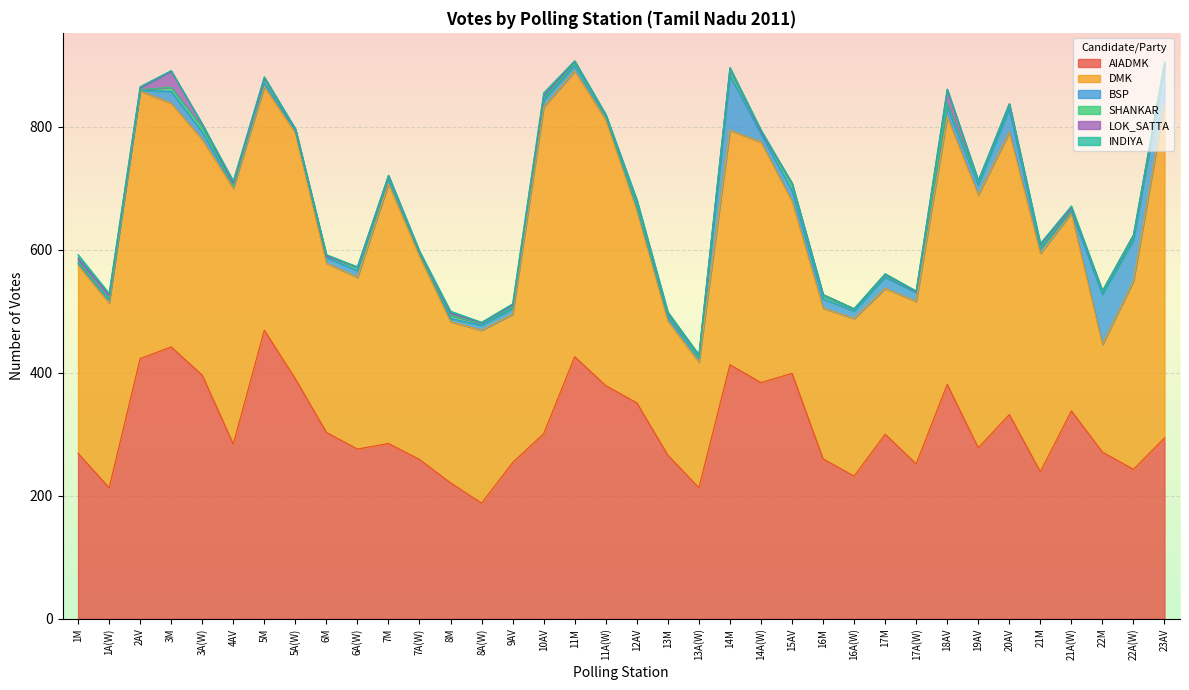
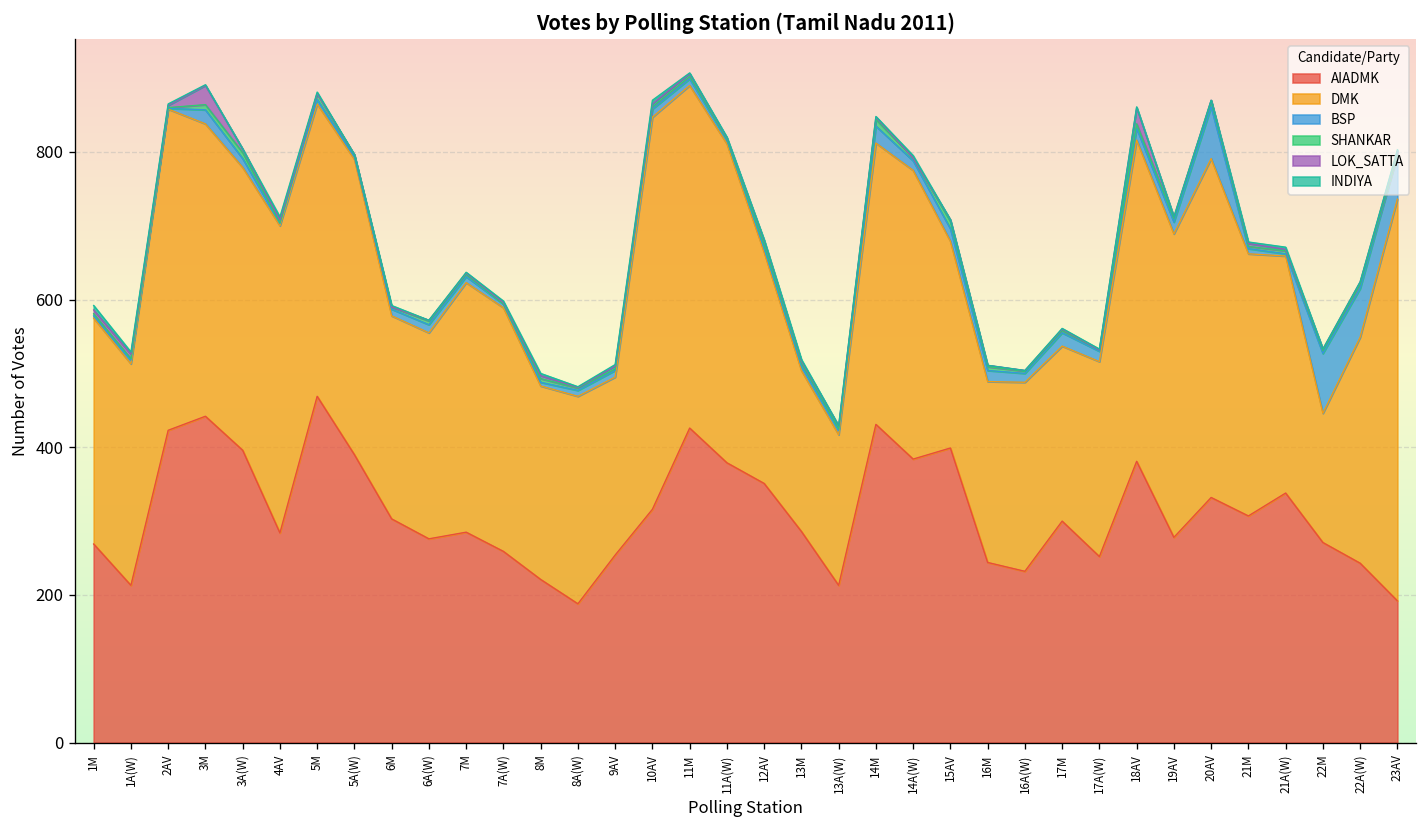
DMK, 7M: 420 -> 340
AIADMK, 10AV: 300 -> 320
AIADMK, 13M: 270 -> 290
AIADMK, 14M: 410 -> 430
BSP, 14M: 90 -> 20
AIADMK, 16M: 260 -> 240
BSP, 20AV: 40 -> 70
AIADMK, 21M: 240 -> 310
AIADMK, 23AV: 290 -> 190
